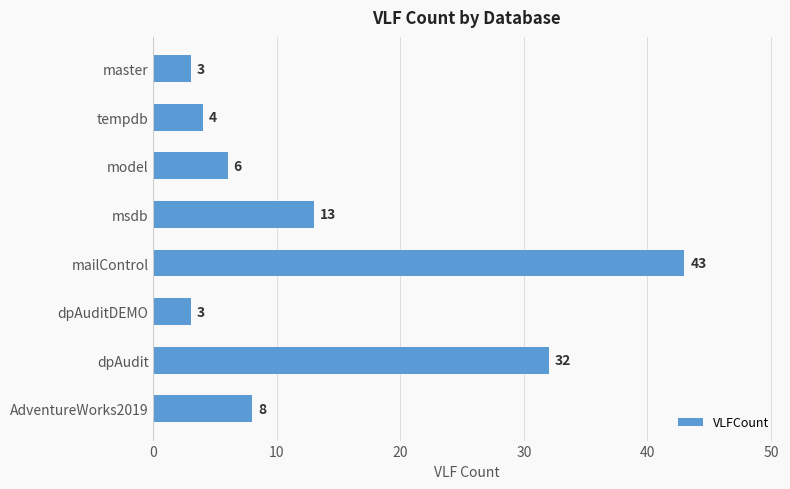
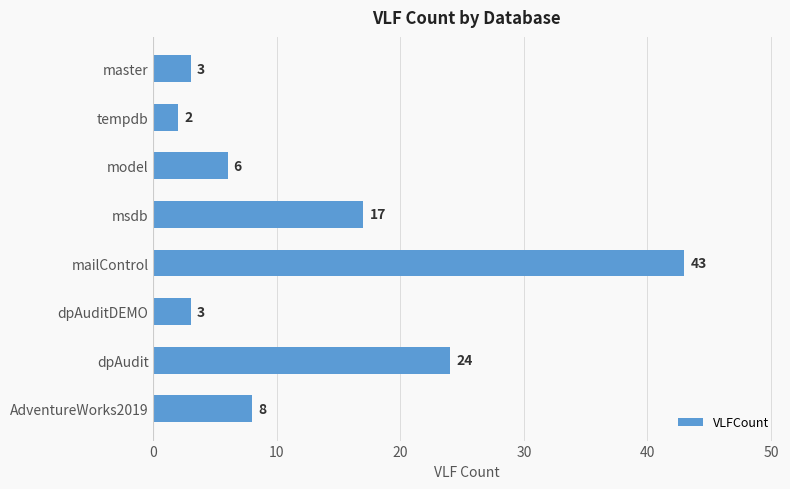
tempdb: 4 -> 2
msdb: 13 -> 17
dpAudit: 32 -> 24
